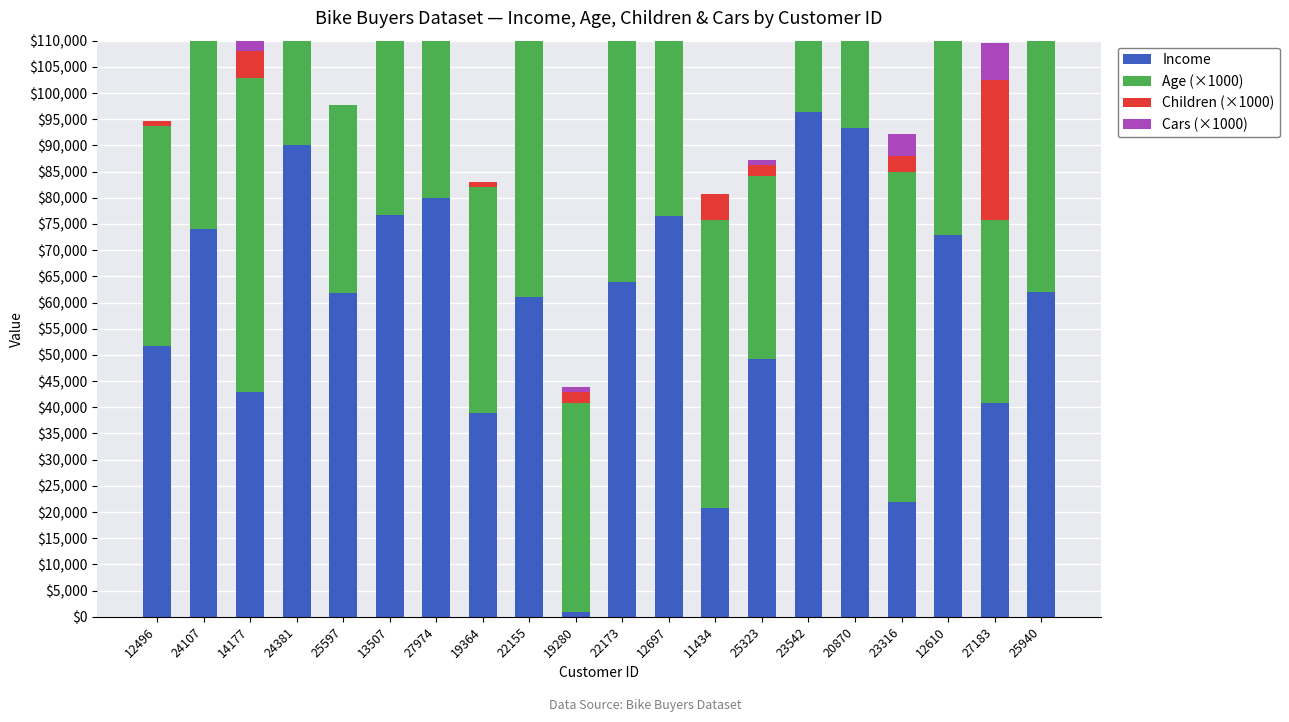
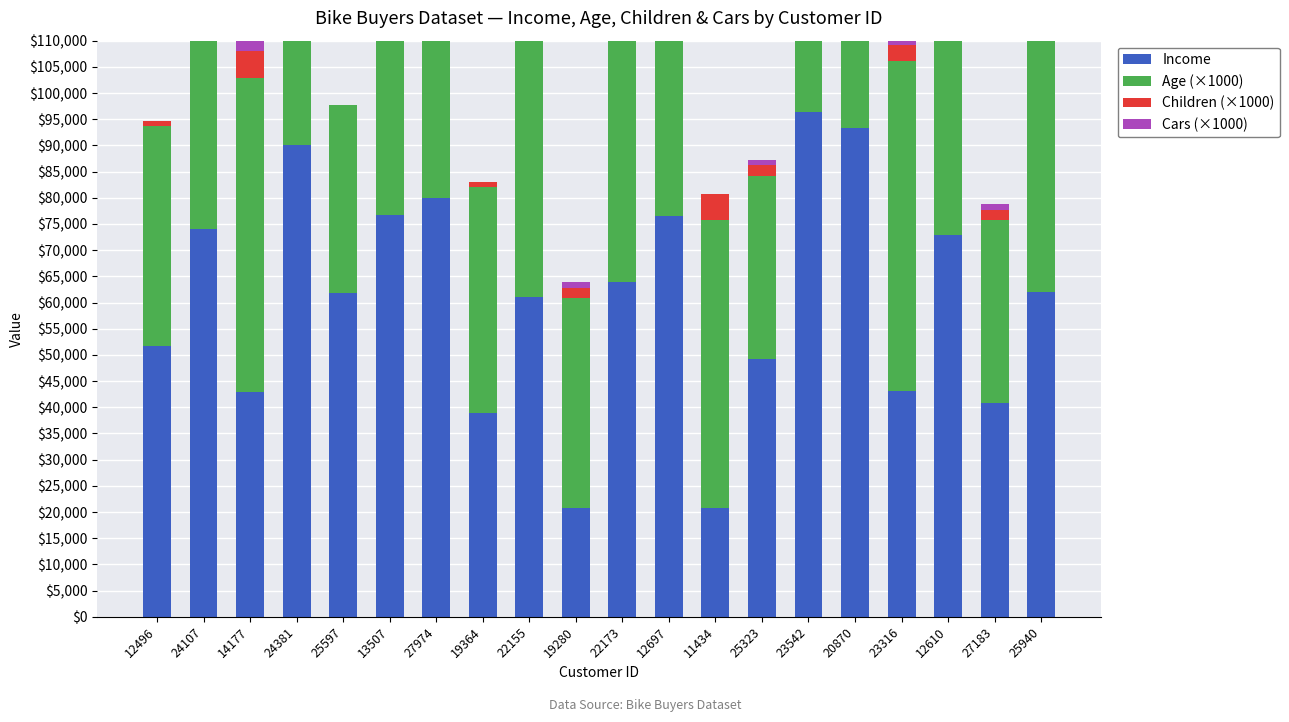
Income, 19280: $1,000 -> $21,000
Income, 23316: $22,000 -> $43,000
Children (×1000), 27183: $27,000 -> $2,000
Cars (×1000), 27183: $7,000 -> $1,000
